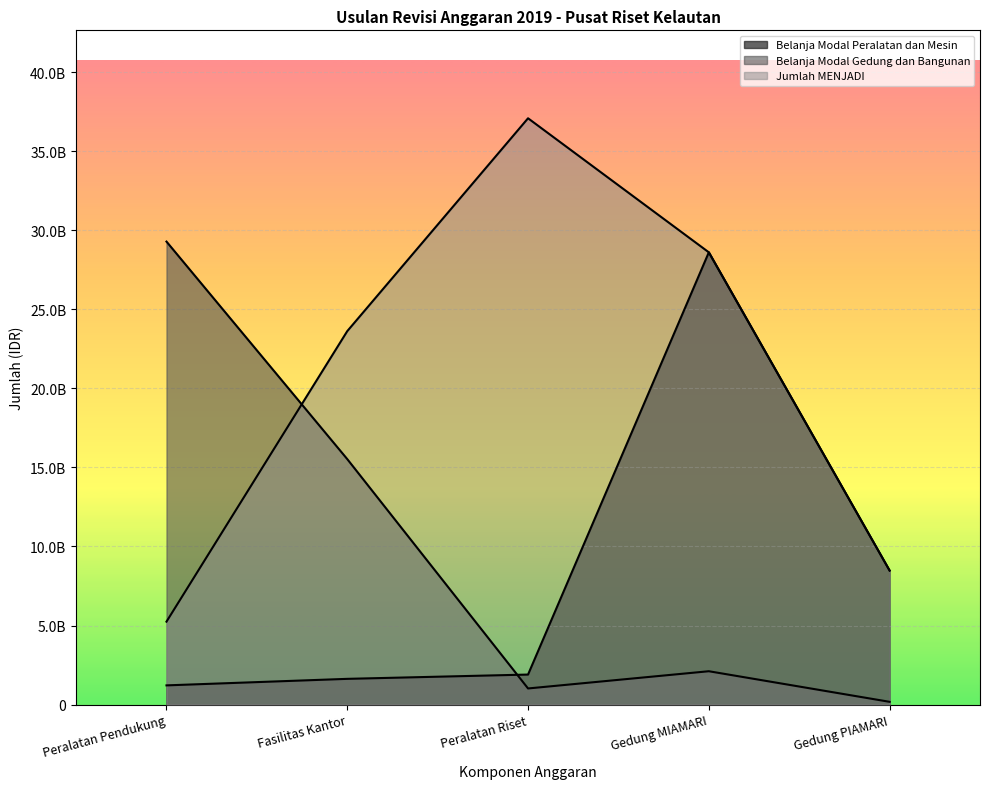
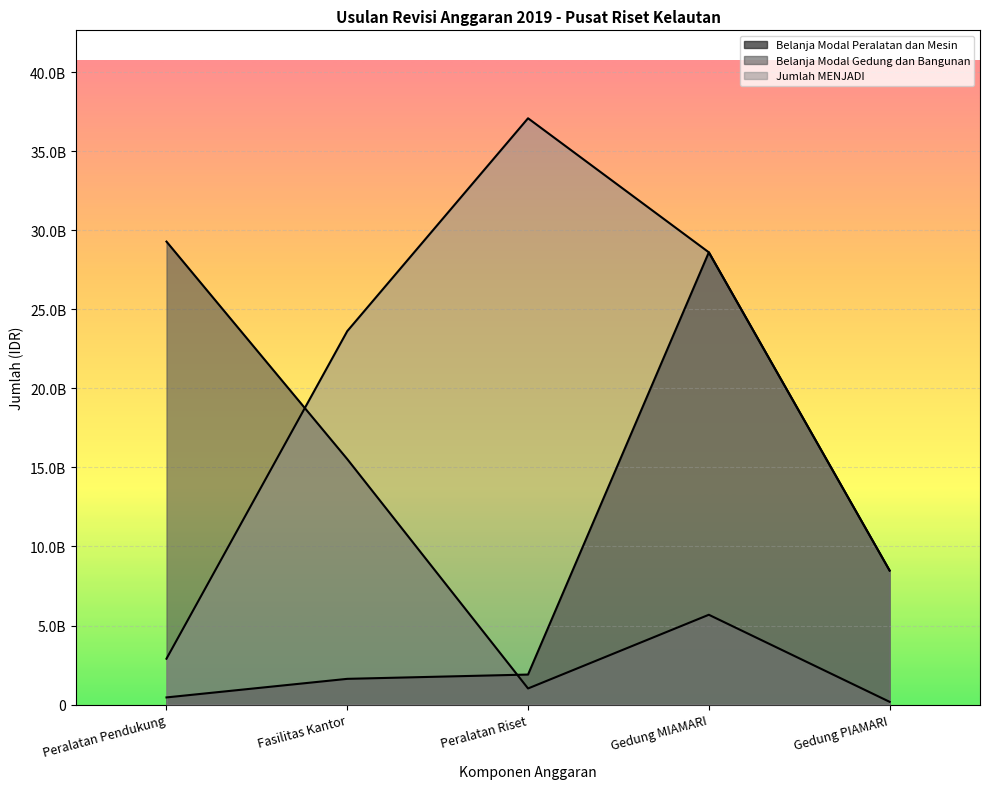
Belanja Modal Peralatan dan Mesin, Peralatan Pendukung: 1200000000 -> 500000000
Jumlah MENJADI, Peralatan Pendukung: 5200000000 -> 2900000000
Belanja Modal Gedung dan Bangunan, Gedung MIAMARI: 2100000000 -> 5700000000
